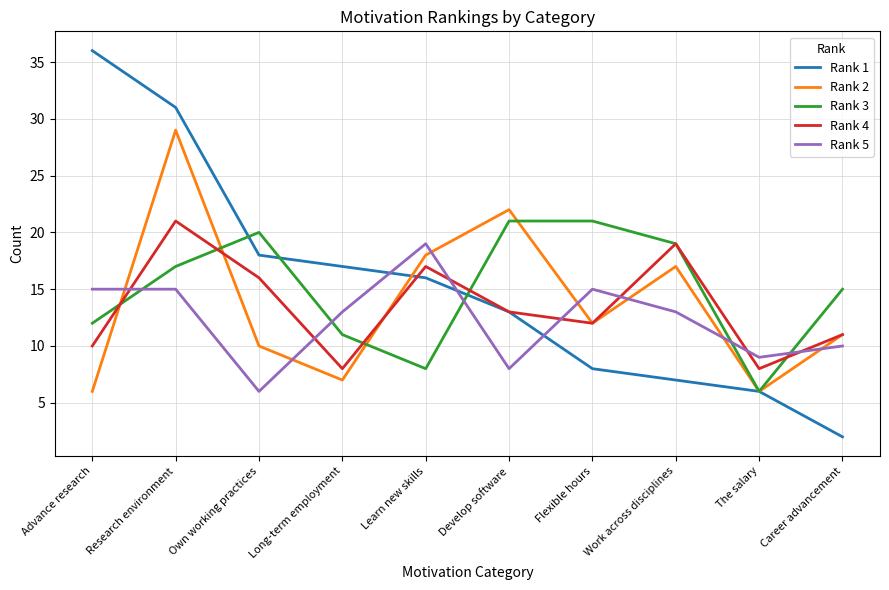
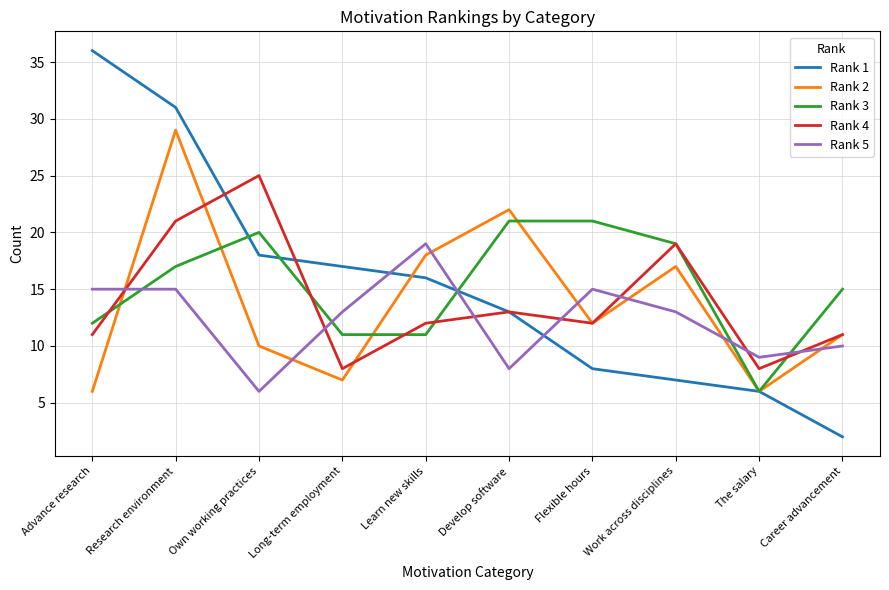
Rank 4, Advance research: 10 -> 11
Rank 4, Own working practices: 16 -> 25
Rank 3, Learn new skills: 8 -> 11
Rank 4, Learn new skills: 17 -> 12
